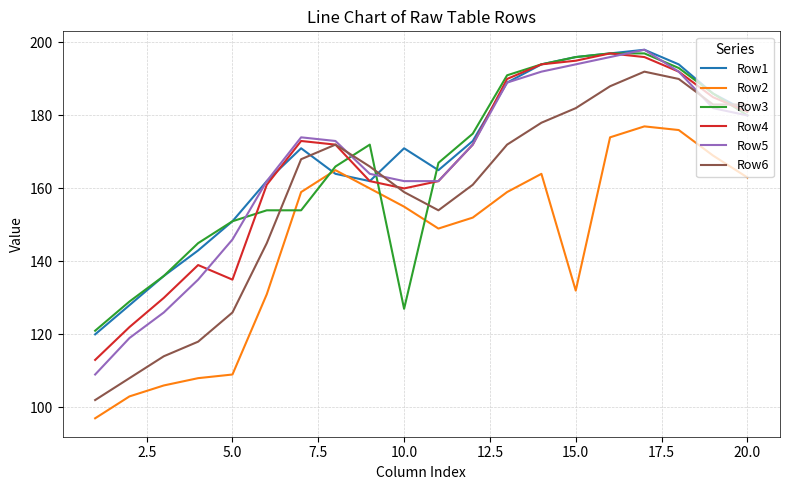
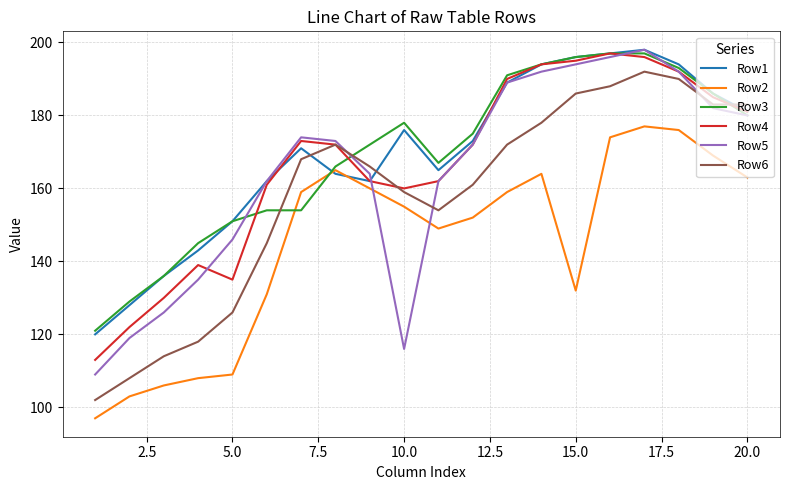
Row1, 10.0: 171 -> 176
Row3, 10.0: 127 -> 178
Row5, 10.0: 162 -> 116
Row6, 15.0: 182 -> 186
